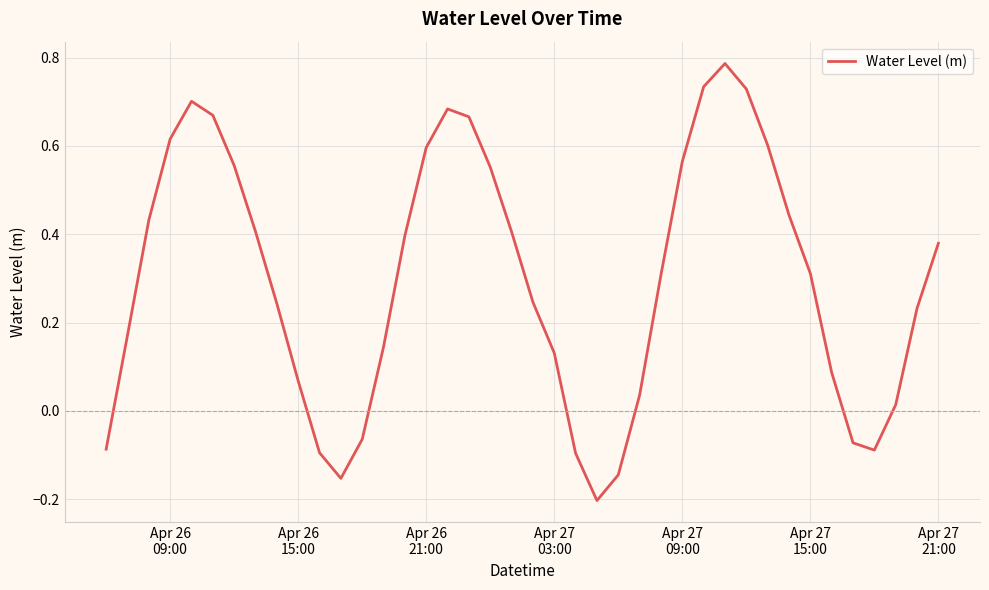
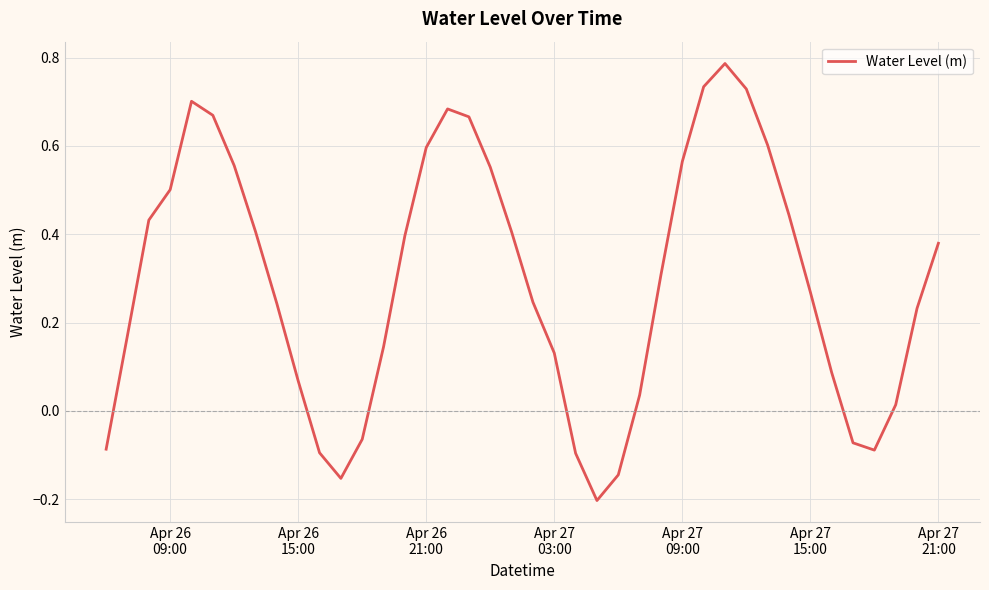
Apr 26 09:00: 0.62 -> 0.50
Apr 27 15:00: 0.31 -> 0.27
